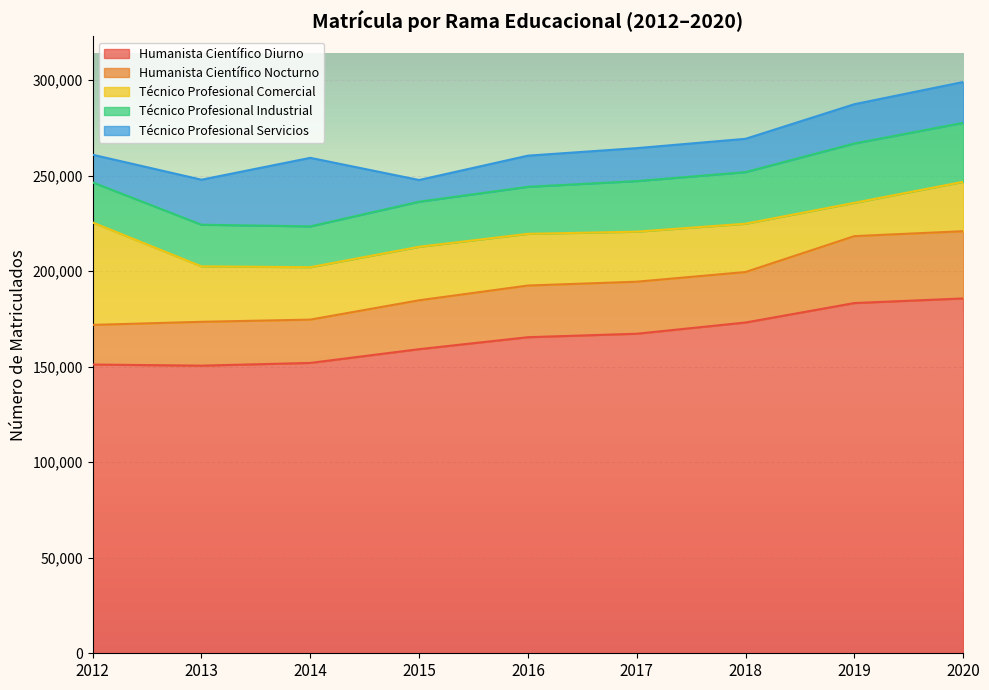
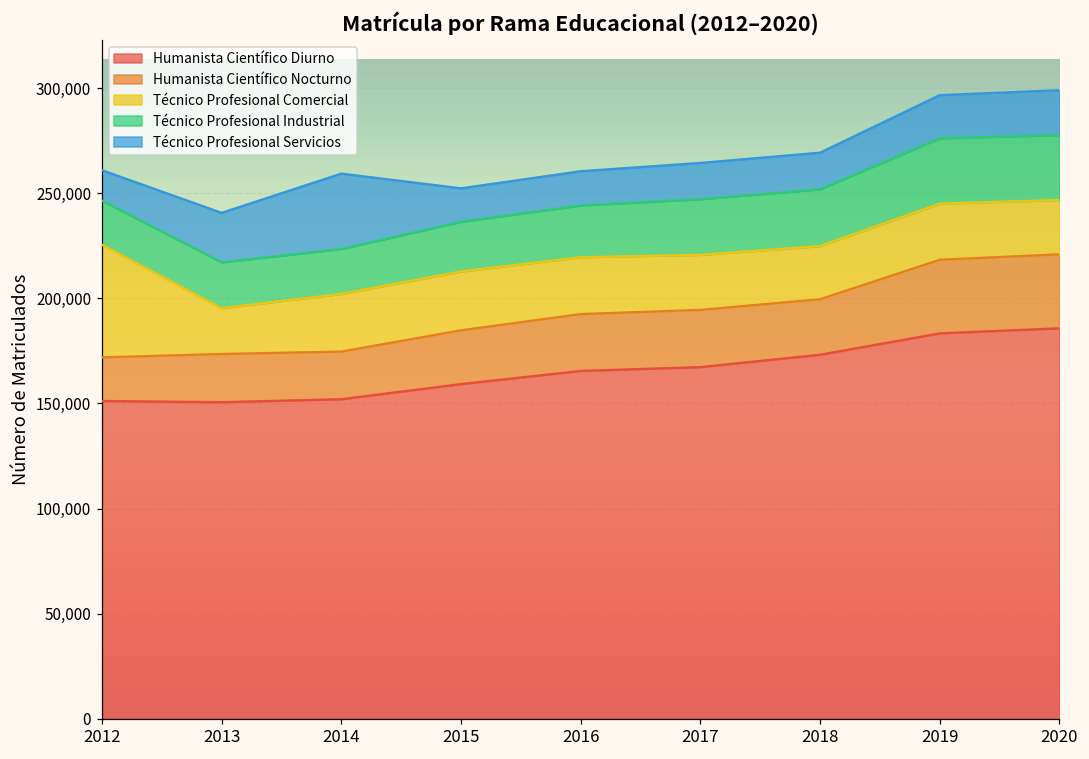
Técnico Profesional Comercial, 2013: 29,000 -> 22,000
Técnico Profesional Servicios, 2015: 11,000 -> 16,000
Técnico Profesional Comercial, 2019: 17,000 -> 27,000
